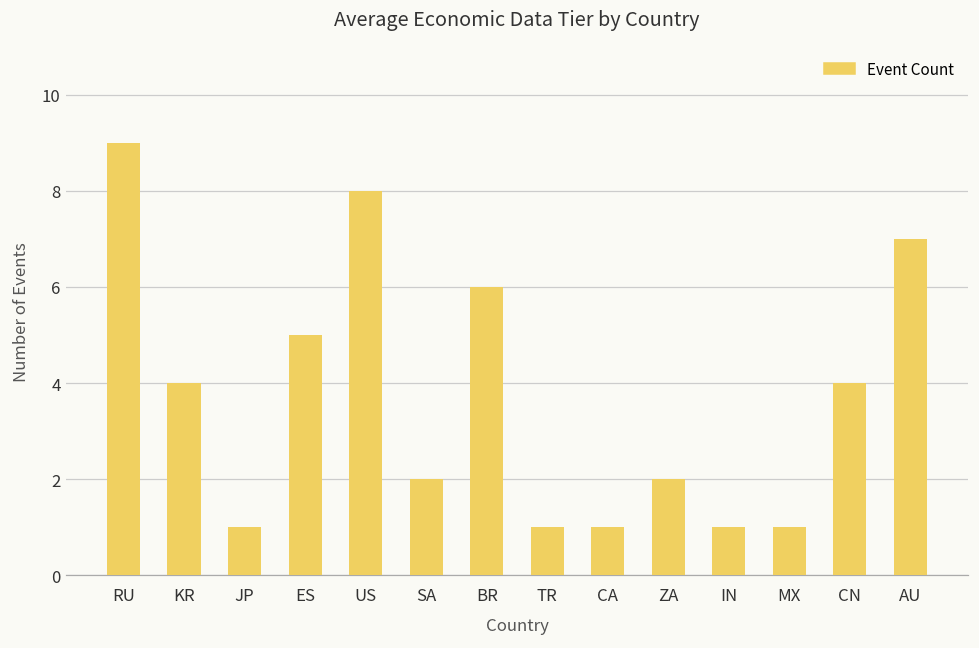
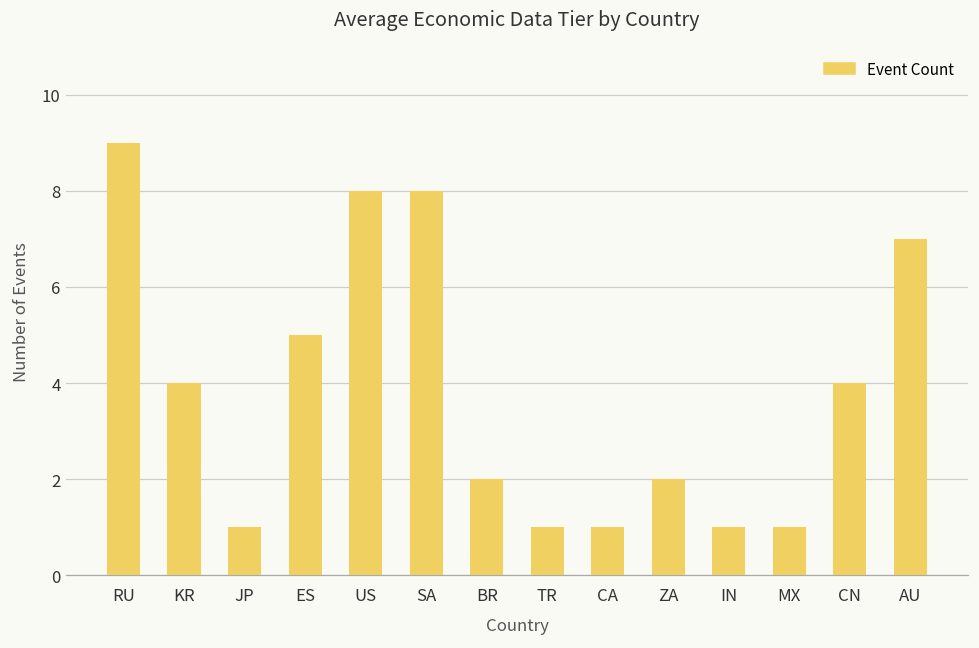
SA: 2 -> 8
BR: 6 -> 2
